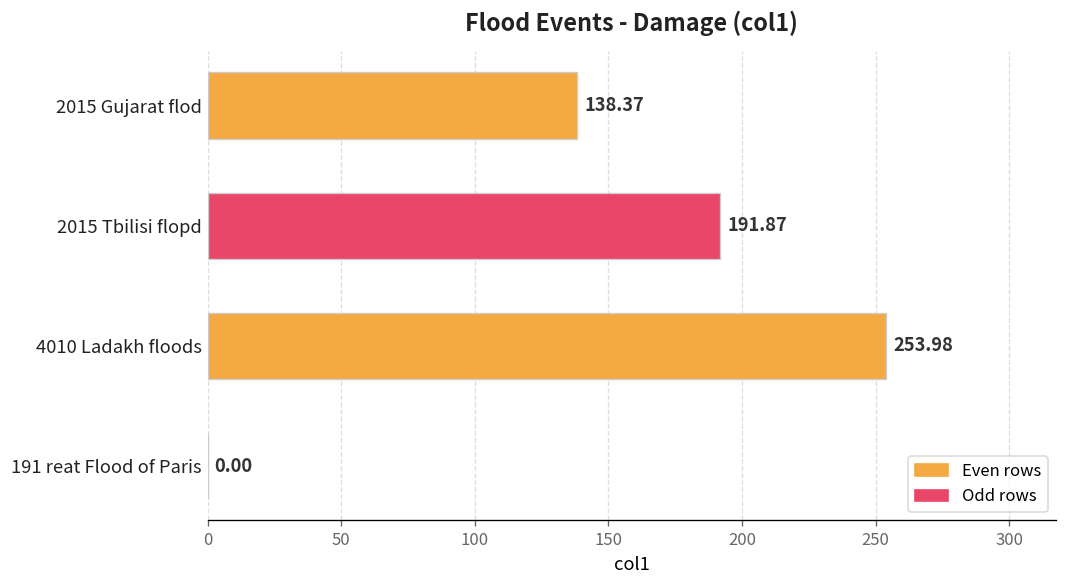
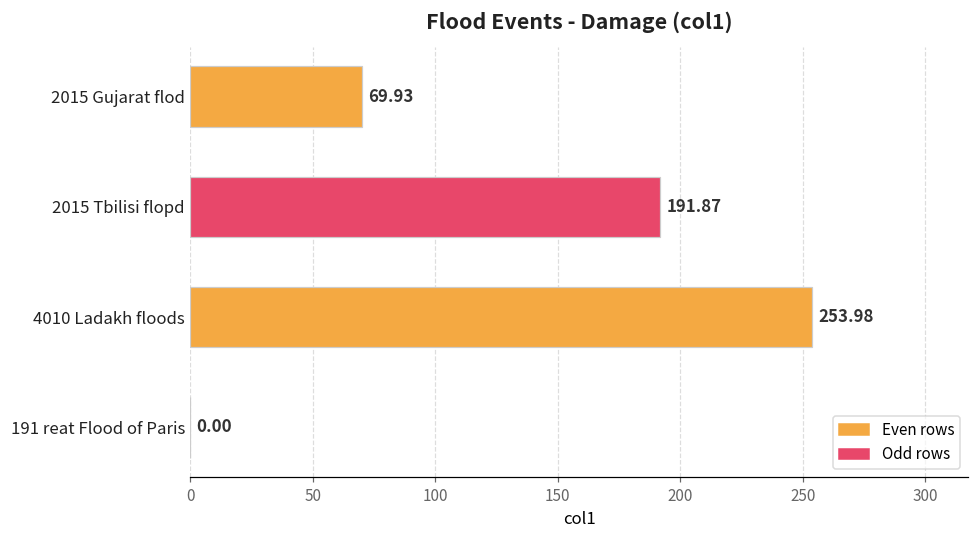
2015 Gujarat flod: 138.37 -> 69.93
